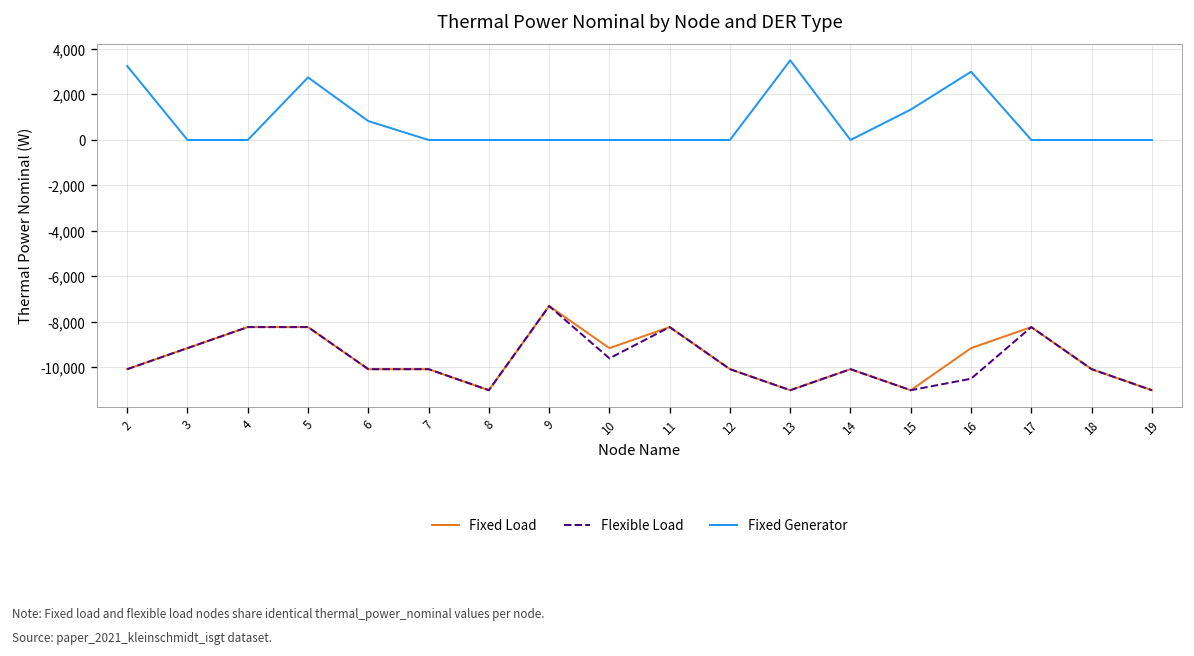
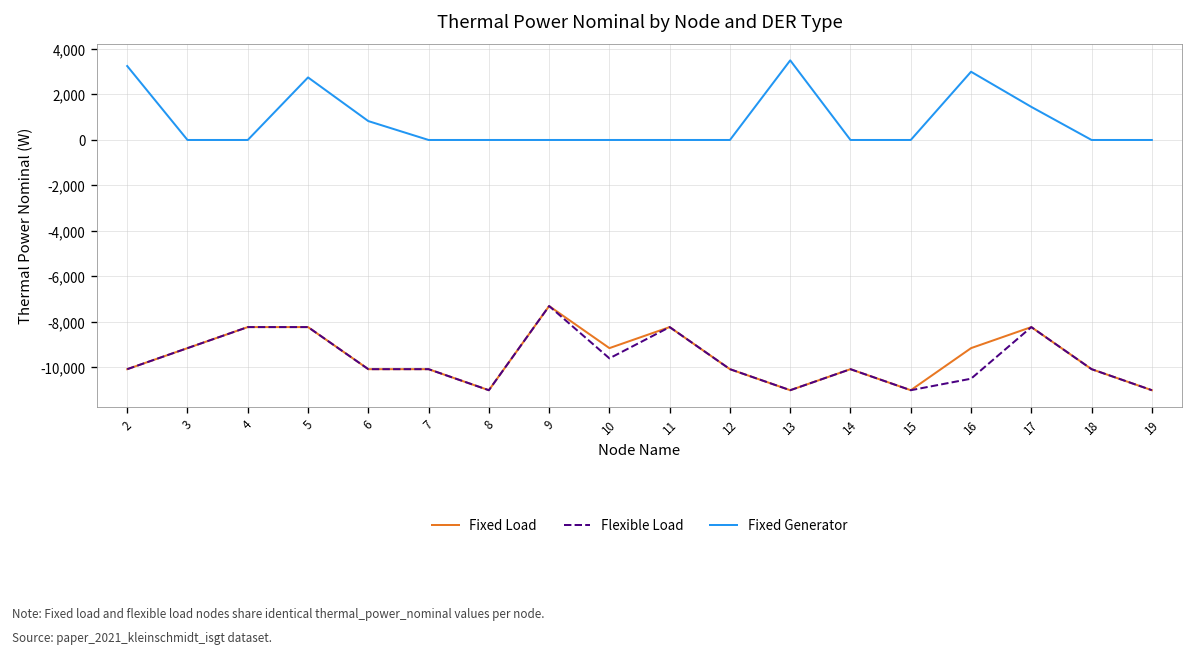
Fixed Generator, 15: 1,300 -> 0
Fixed Generator, 17: 0 -> 1,500
